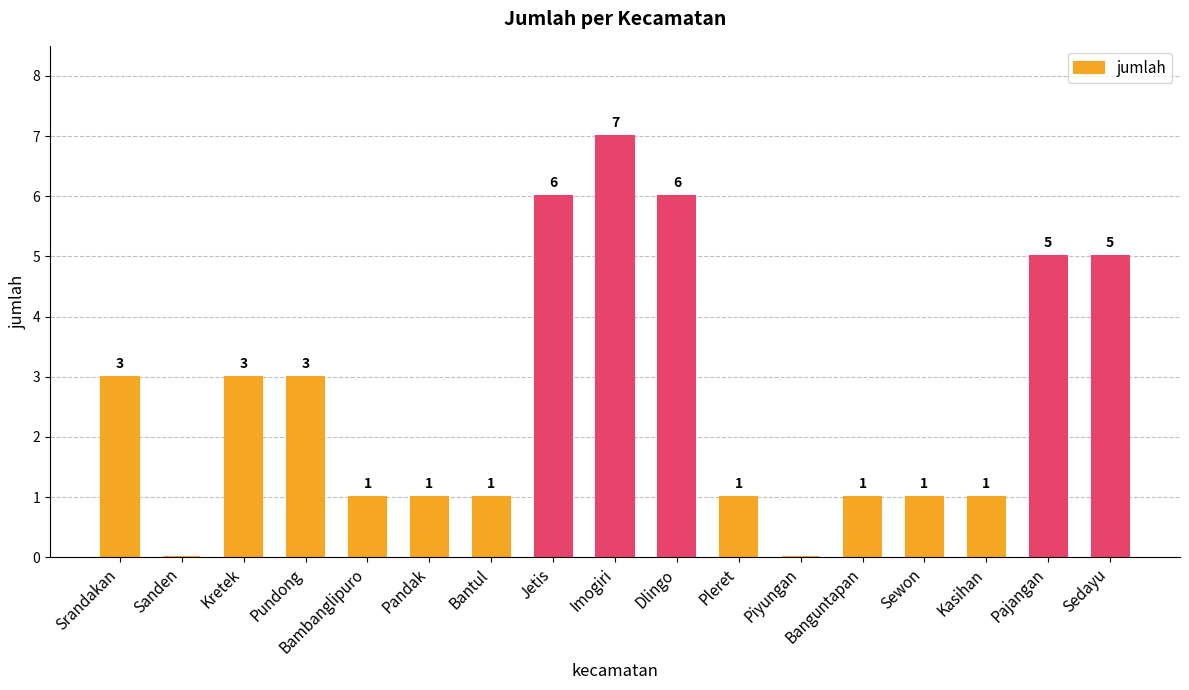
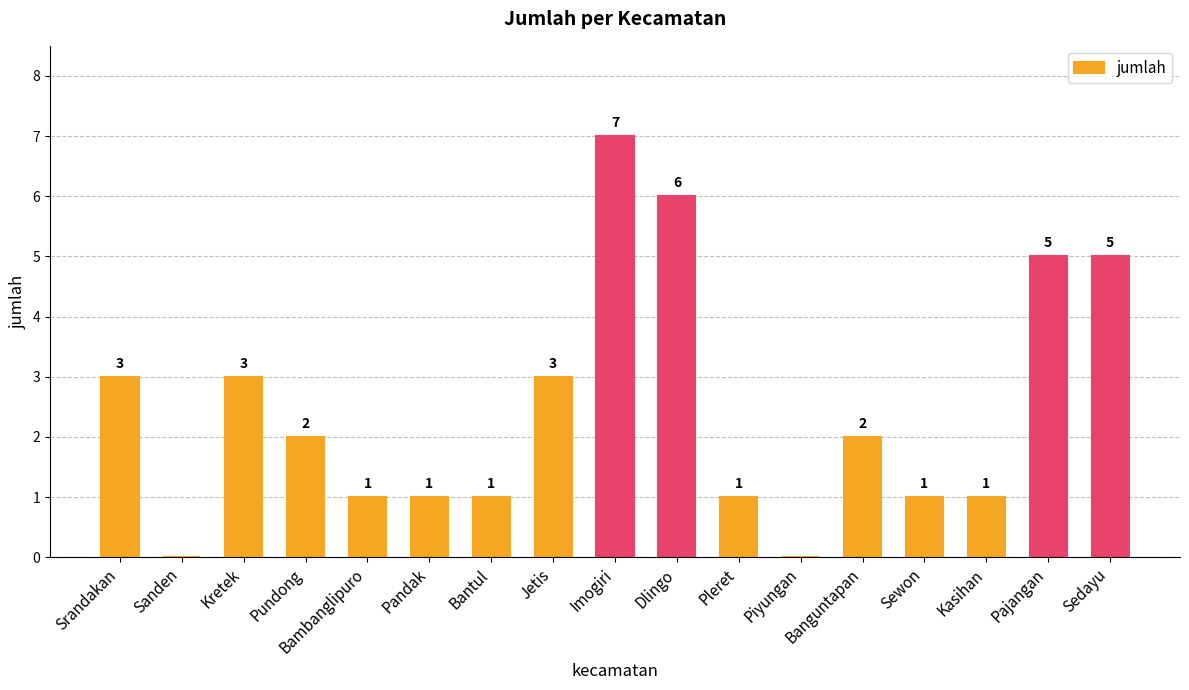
Pundong: 3 -> 2
Jetis: 6 -> 3
Banguntapan: 1 -> 2
